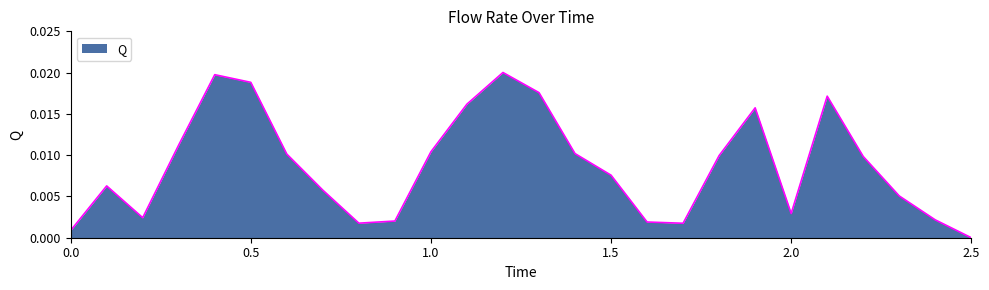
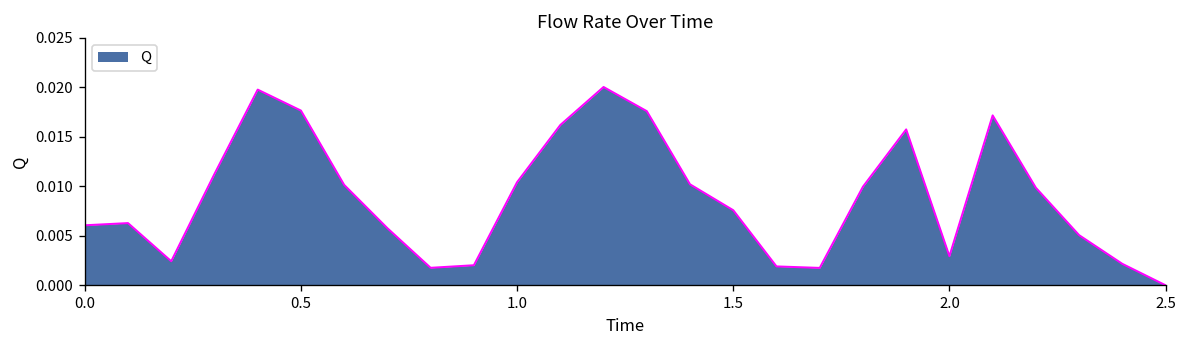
0.0: 0.001 -> 0.006
0.5: 0.019 -> 0.018
